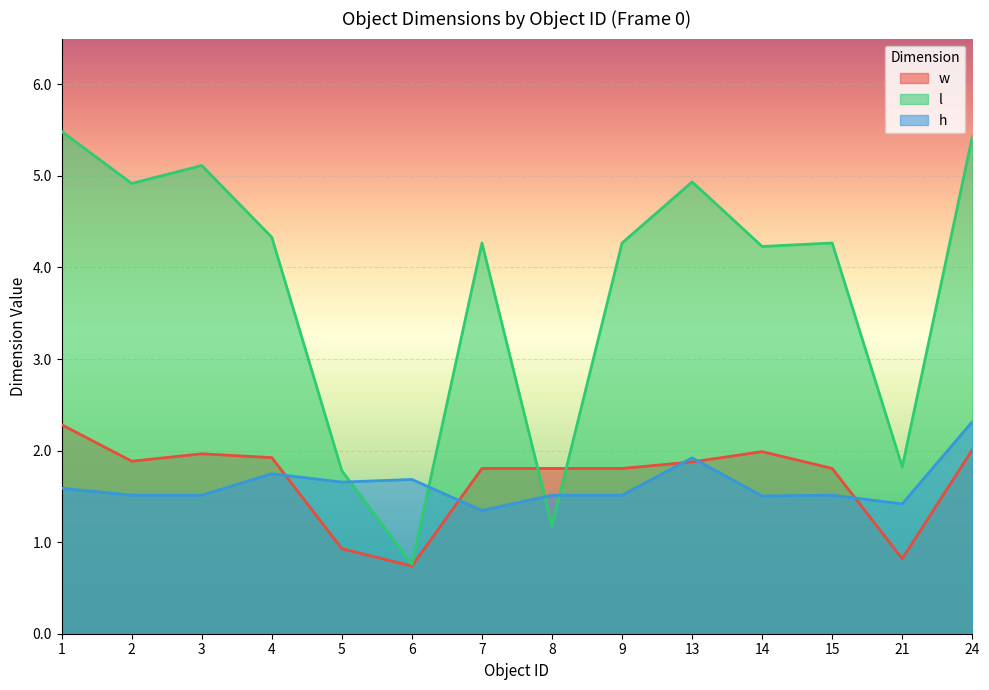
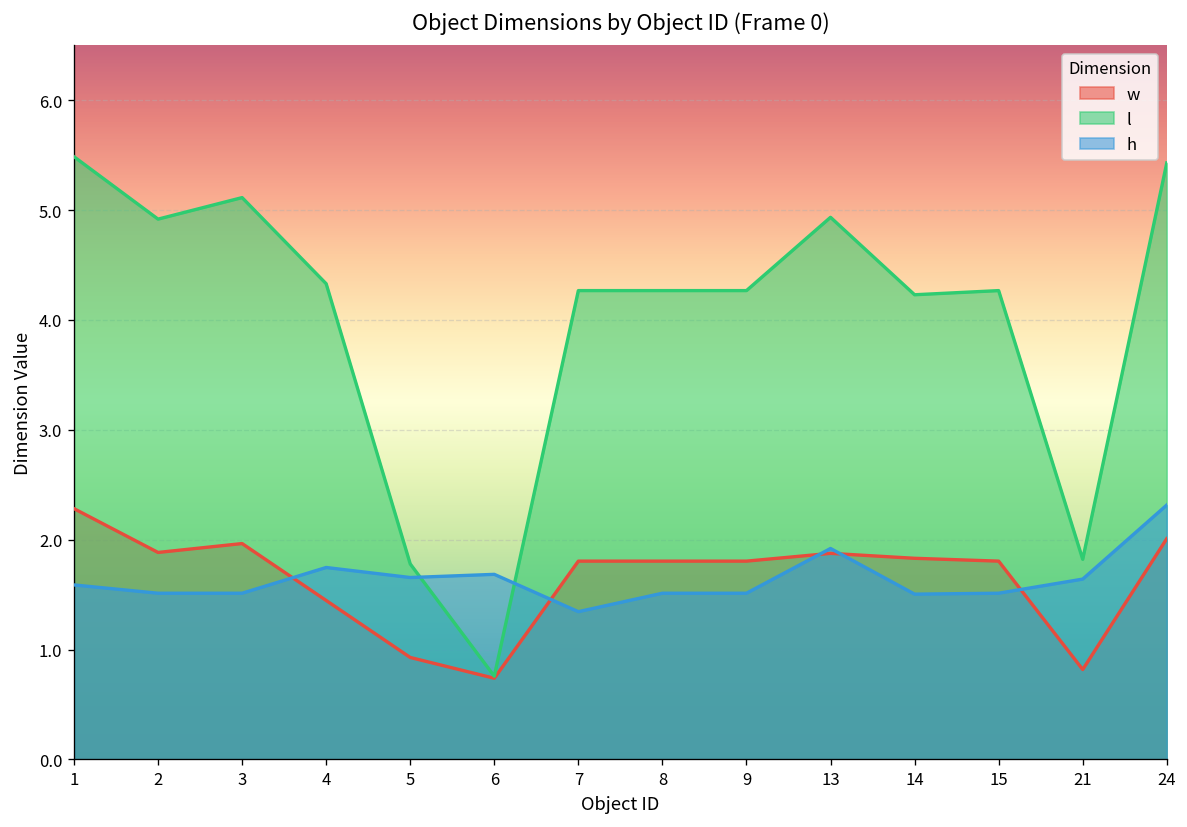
w, 4: 1.9 -> 1.4
l, 8: 1.2 -> 4.3
w, 14: 2.0 -> 1.8
h, 21: 1.4 -> 1.6
